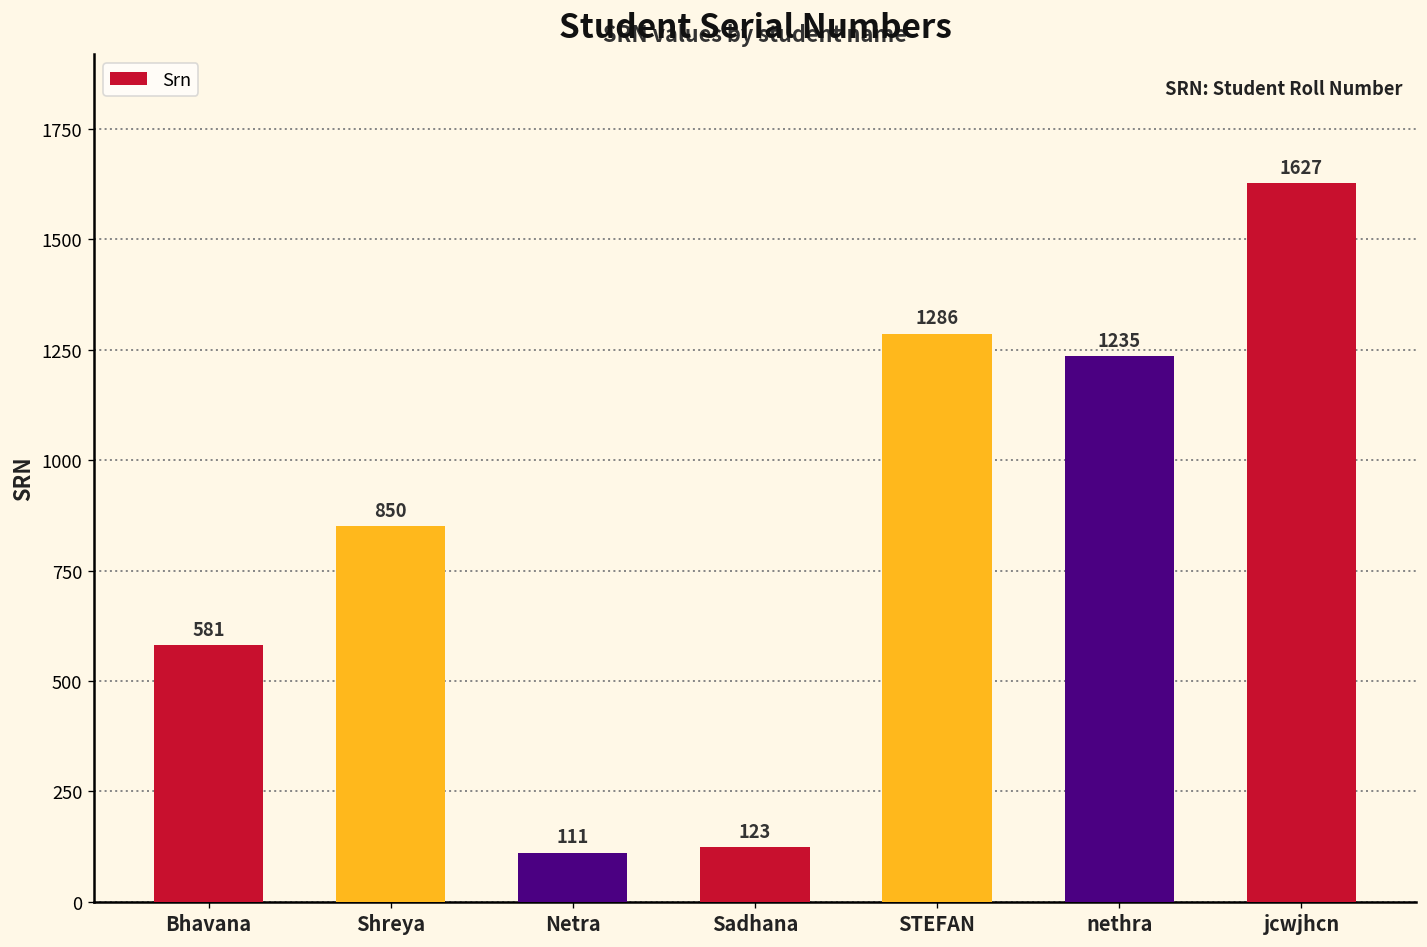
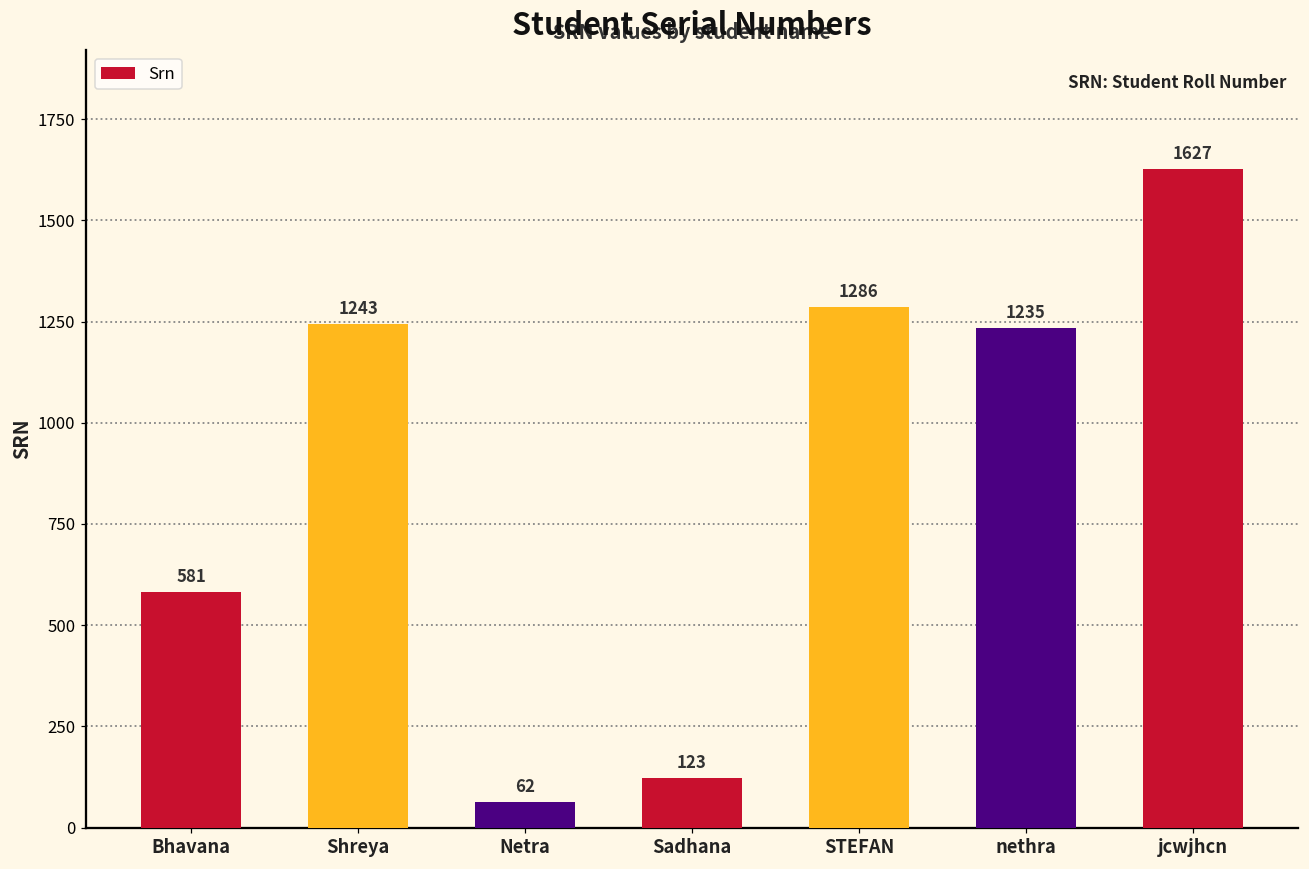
Shreya: 850 -> 1243
Netra: 111 -> 62
